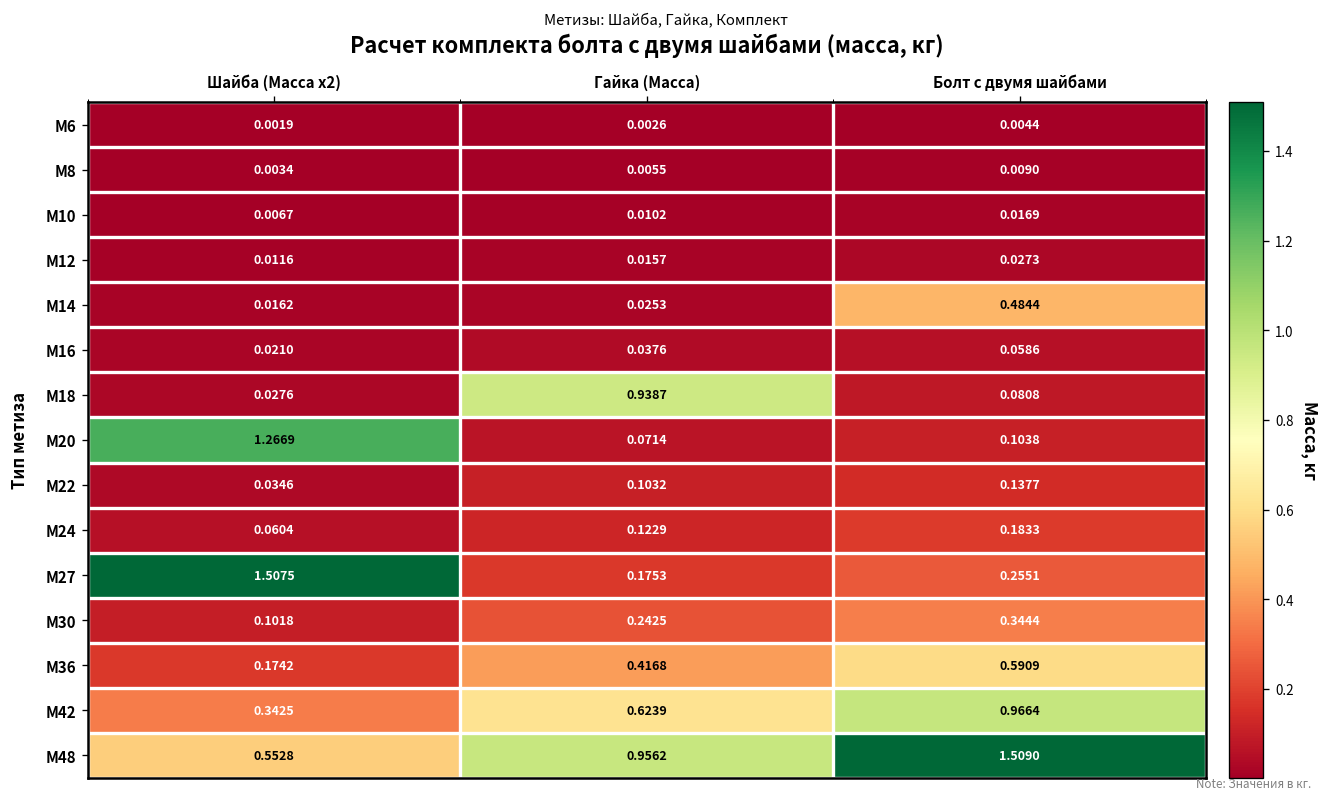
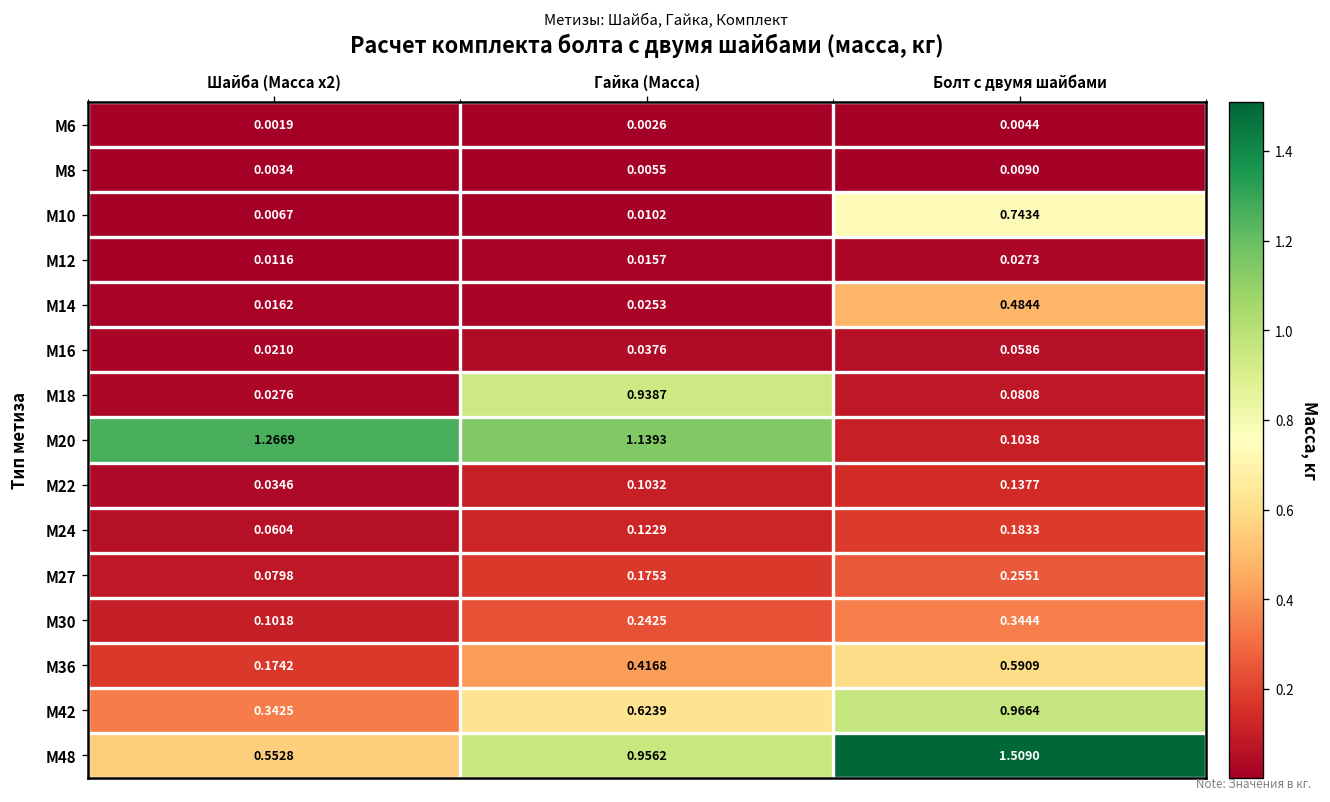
М10, Болт с двумя шайбами: 0.0169 -> 0.7434
М20, Гайка (Масса): 0.0714 -> 1.1393
М27, Шайба (Масса х2): 1.5075 -> 0.0798
